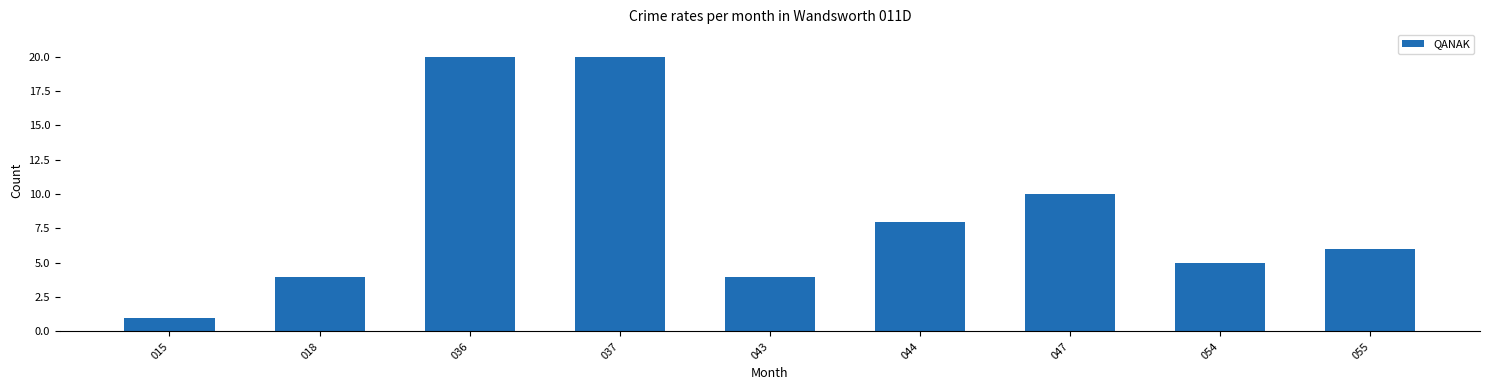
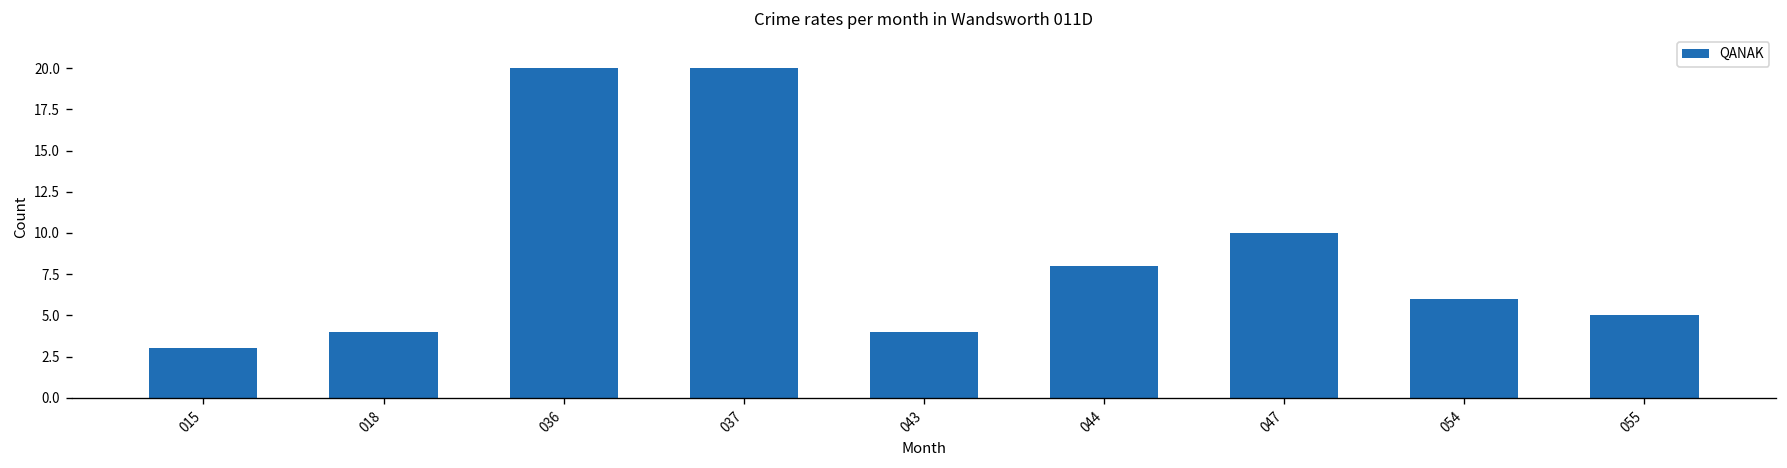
015: 1 -> 3
054: 5 -> 6
055: 6 -> 5
